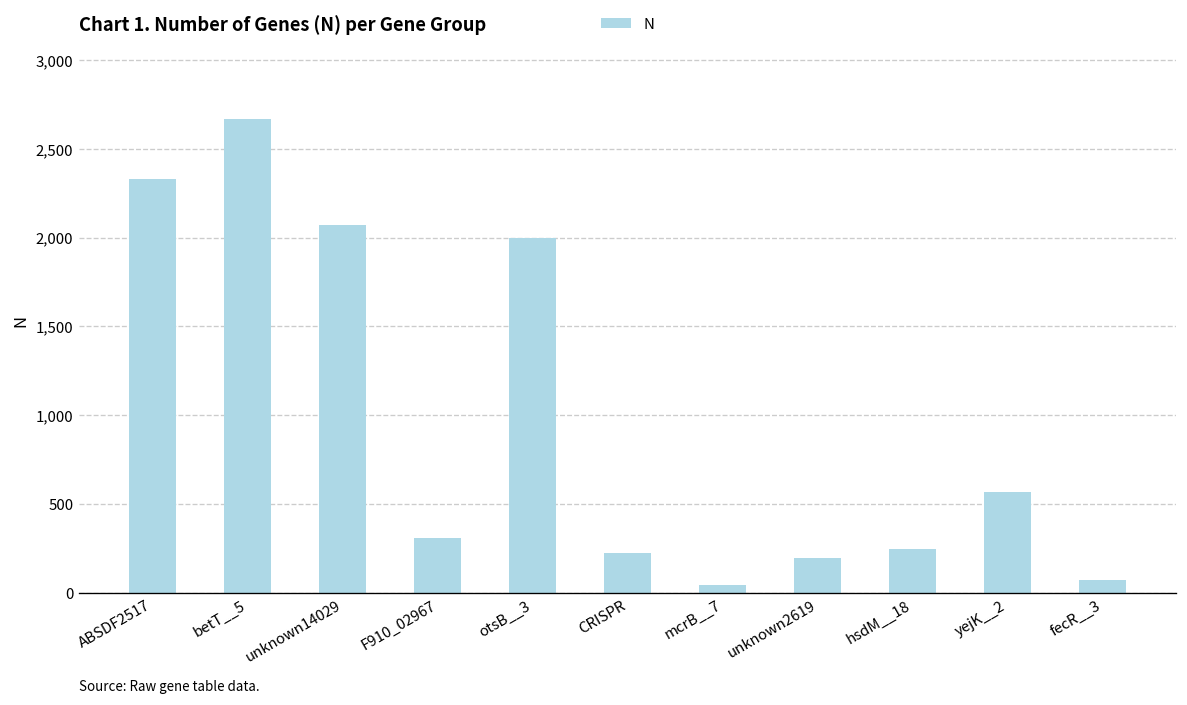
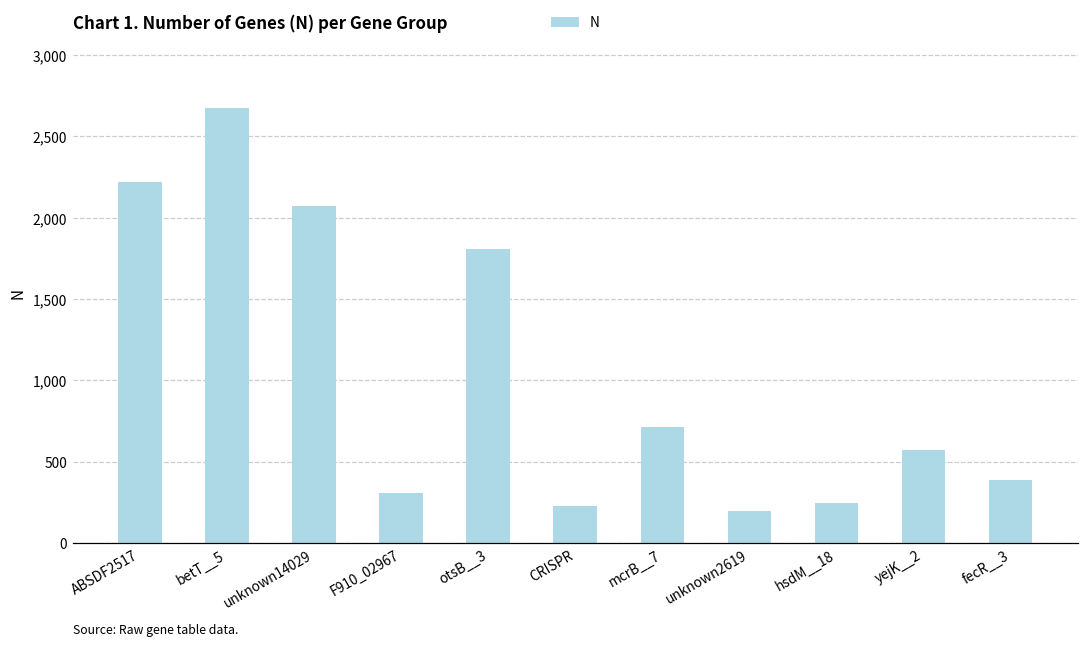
ABSDF2517: 2,330 -> 2,220
otsB__3: 2,000 -> 1,810
mcrB__7: 40 -> 710
fecR__3: 70 -> 380
